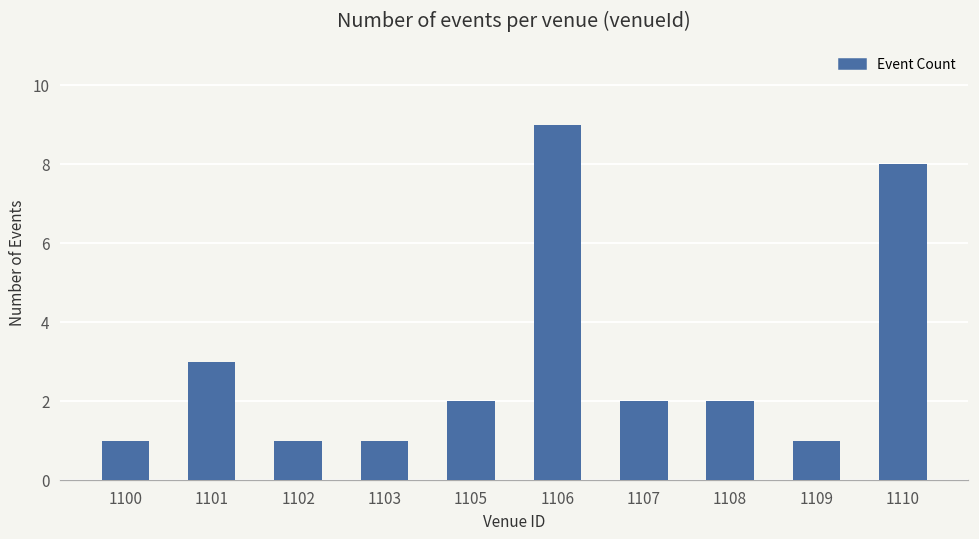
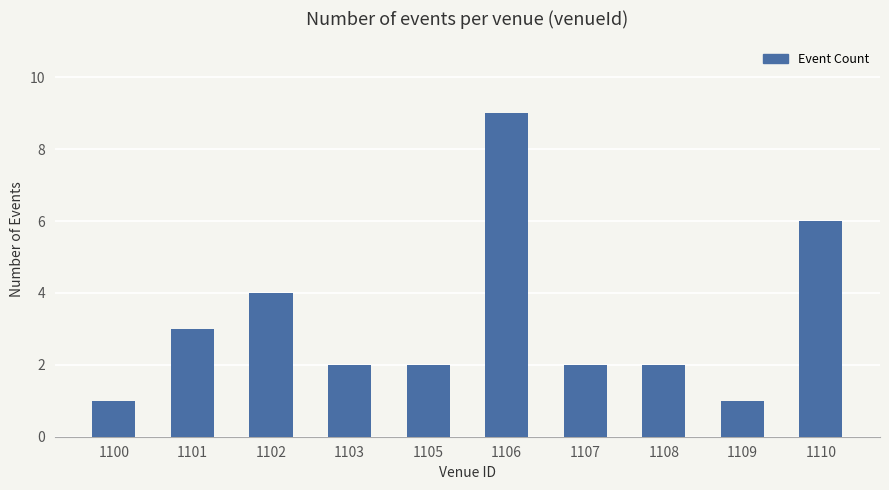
1102: 1 -> 4
1103: 1 -> 2
1110: 8 -> 6
